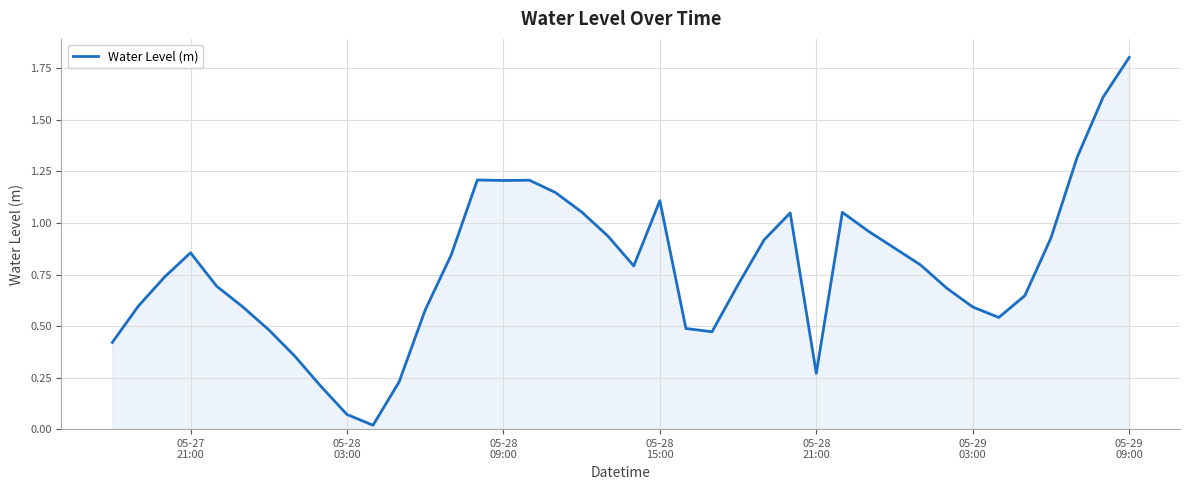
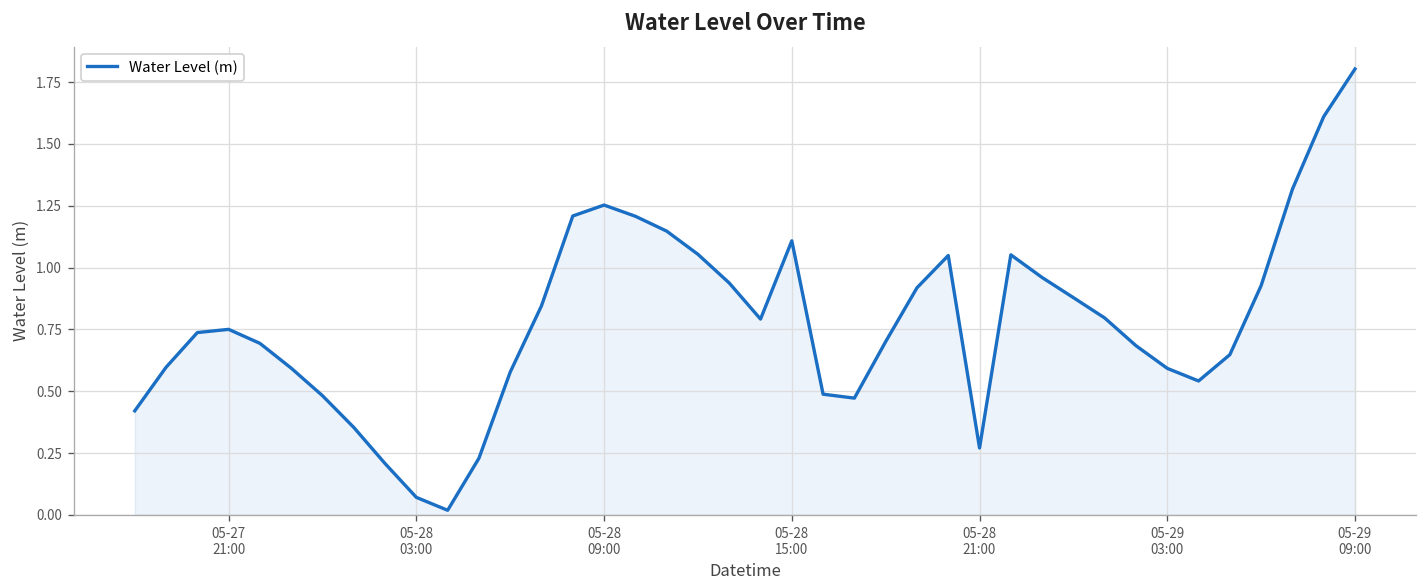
05-27 21:00: 0.86 -> 0.75
05-28 09:00: 1.21 -> 1.25
